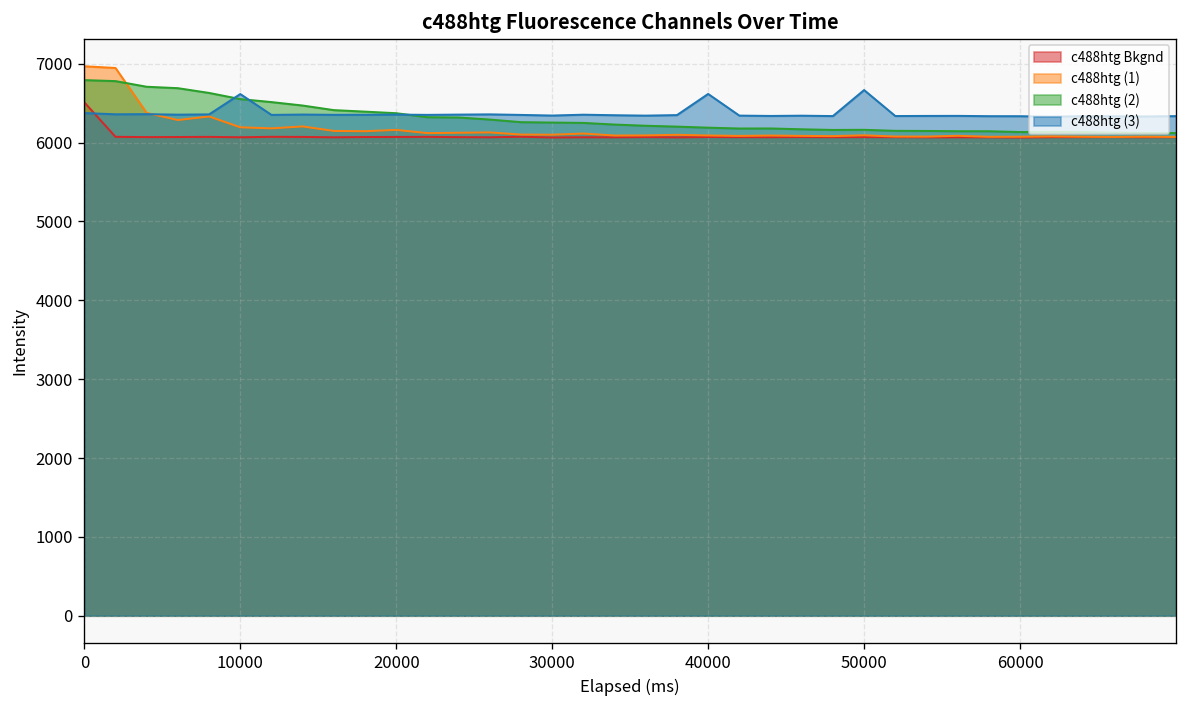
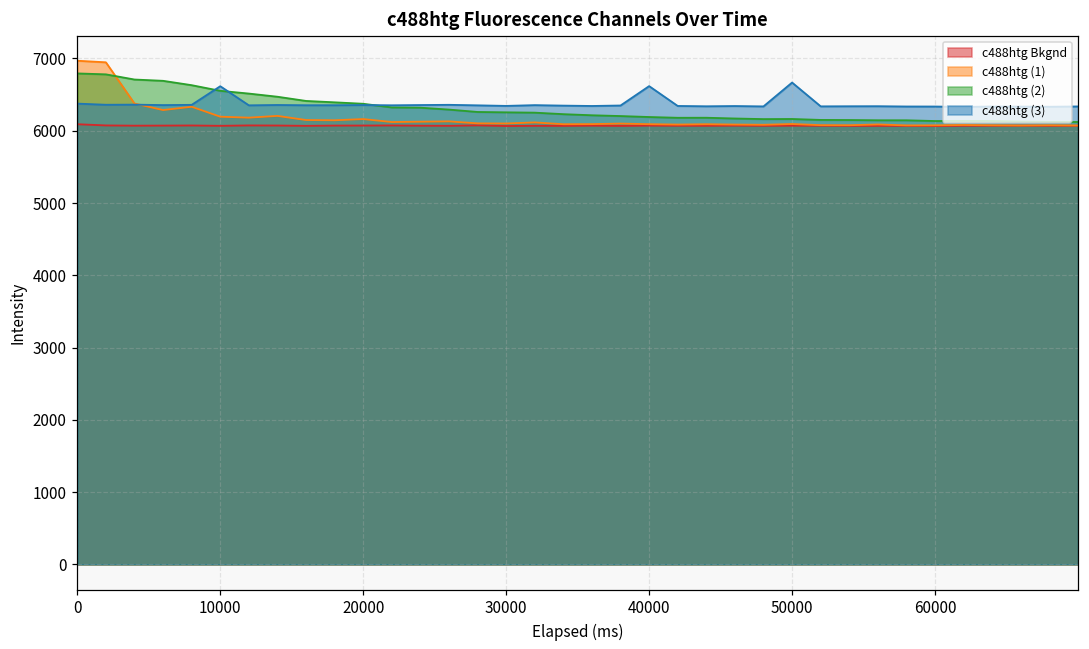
c488htg Bkgnd, 0: 6500 -> 6100
